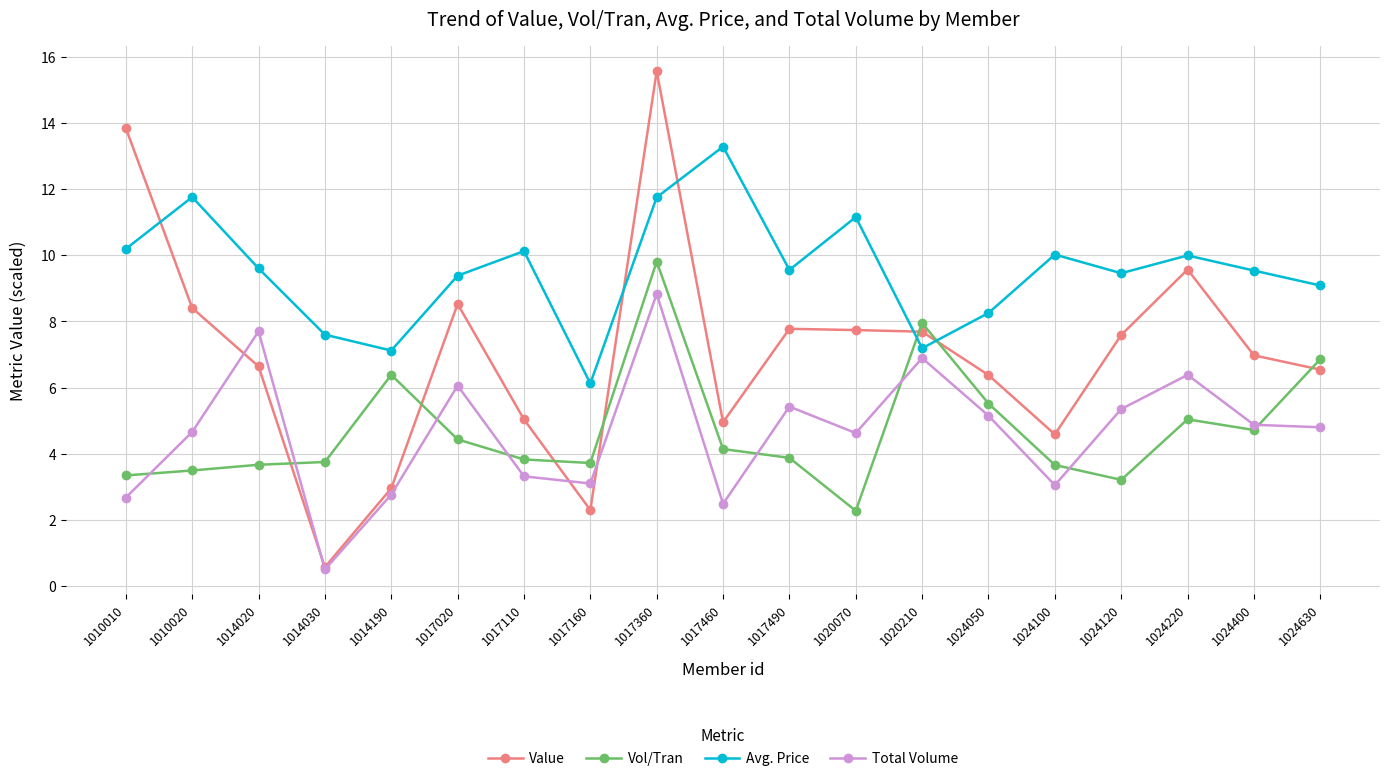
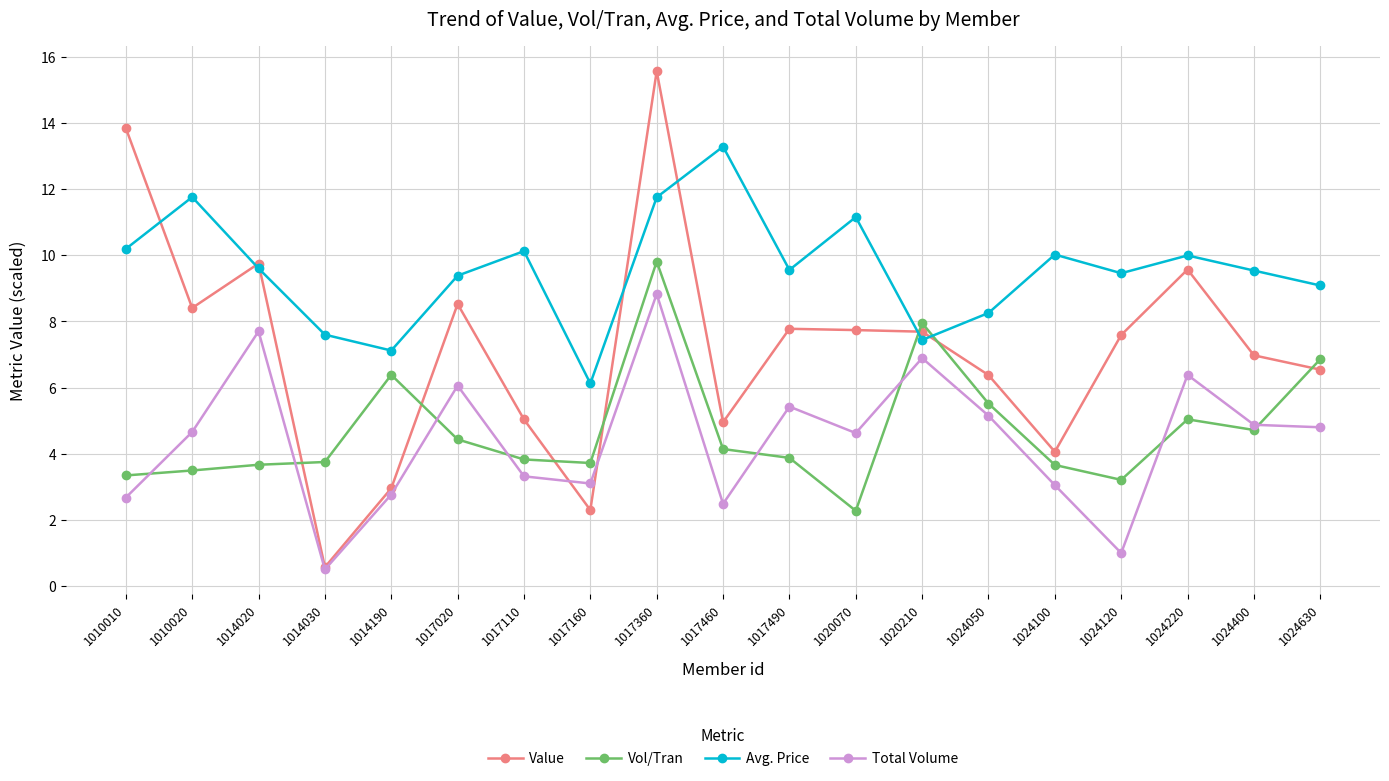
Value, 1014020: 6.6 -> 9.8
Avg. Price, 1020210: 7.2 -> 7.4
Value, 1024100: 4.6 -> 4.1
Total Volume, 1024120: 5.4 -> 1.0
